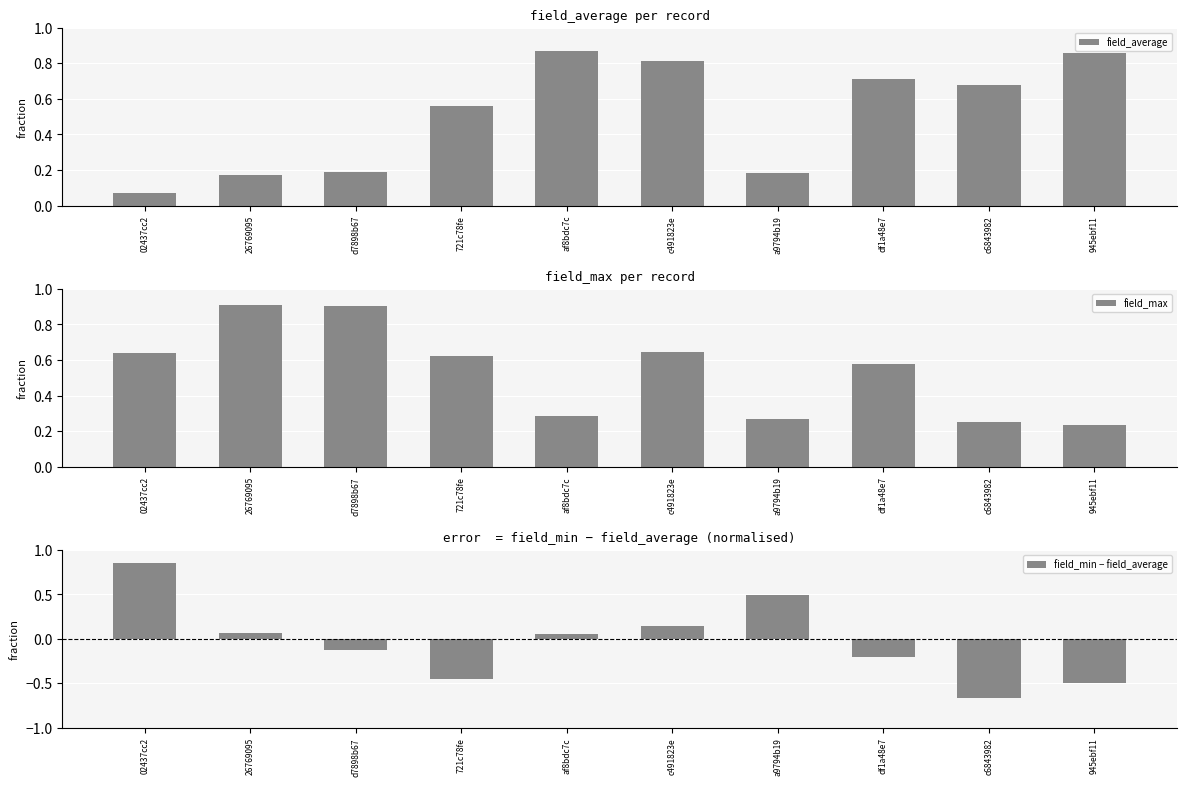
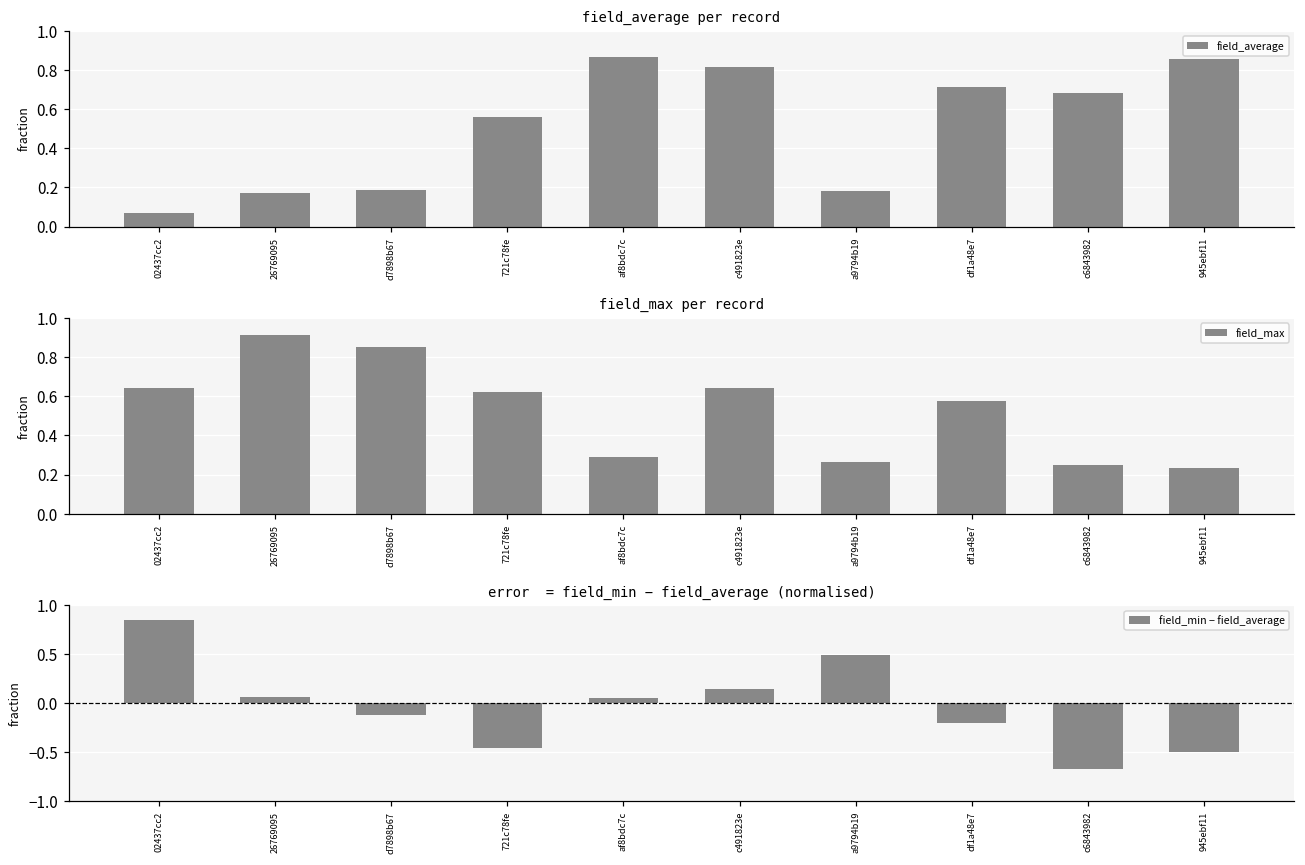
field_max per record, d7898b67: 0.91 -> 0.85
